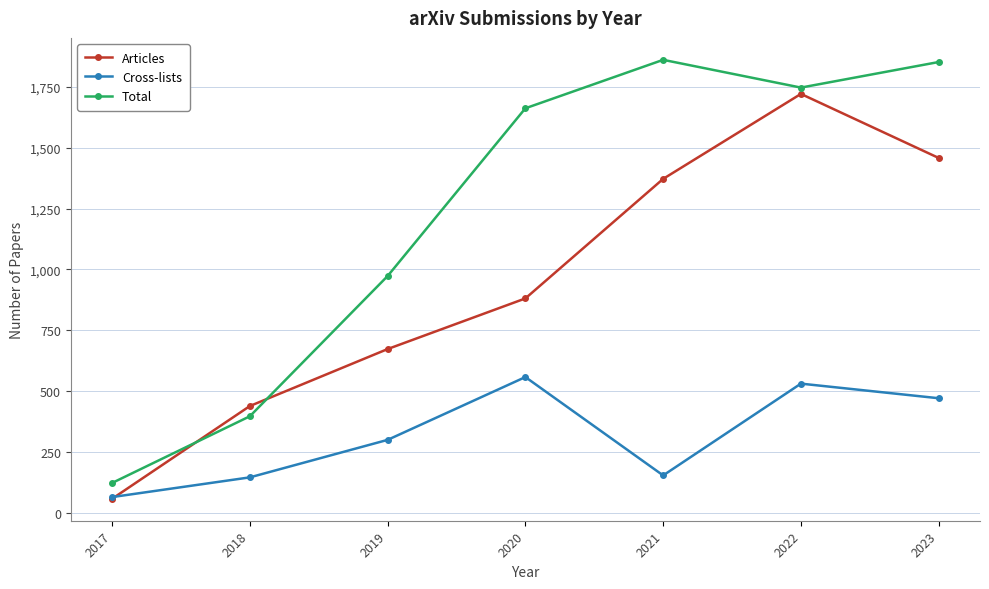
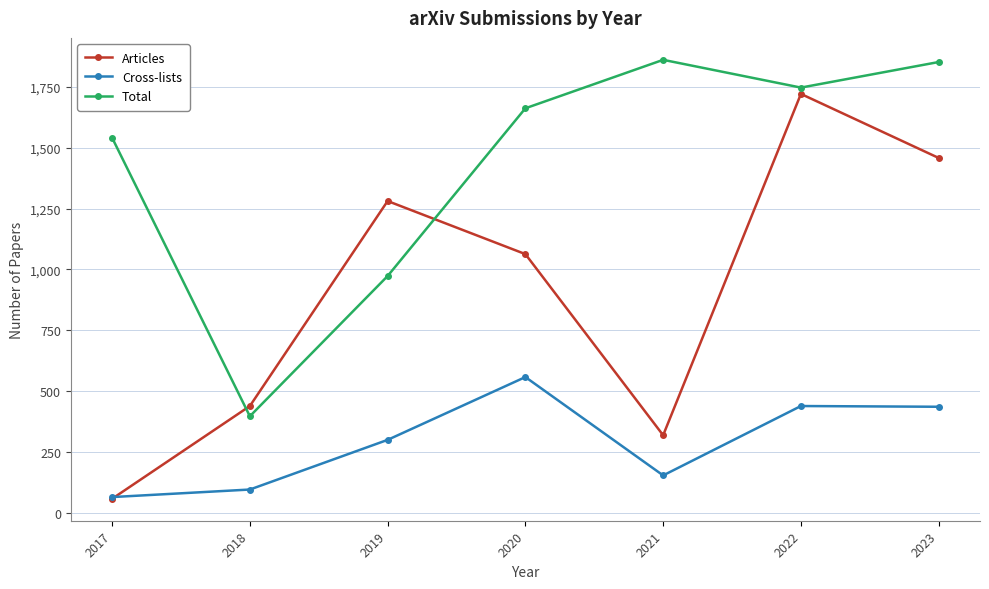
Total, 2017: 120 -> 1,540
Cross-lists, 2018: 150 -> 100
Articles, 2019: 670 -> 1,280
Articles, 2020: 880 -> 1,060
Articles, 2021: 1,370 -> 320
Cross-lists, 2022: 530 -> 440
Cross-lists, 2023: 470 -> 440
